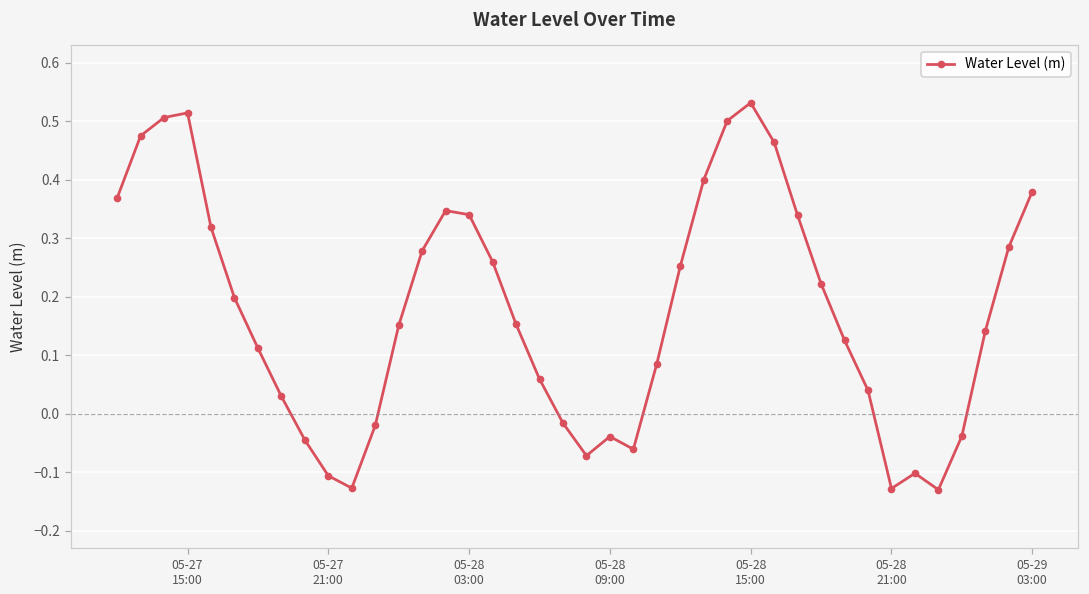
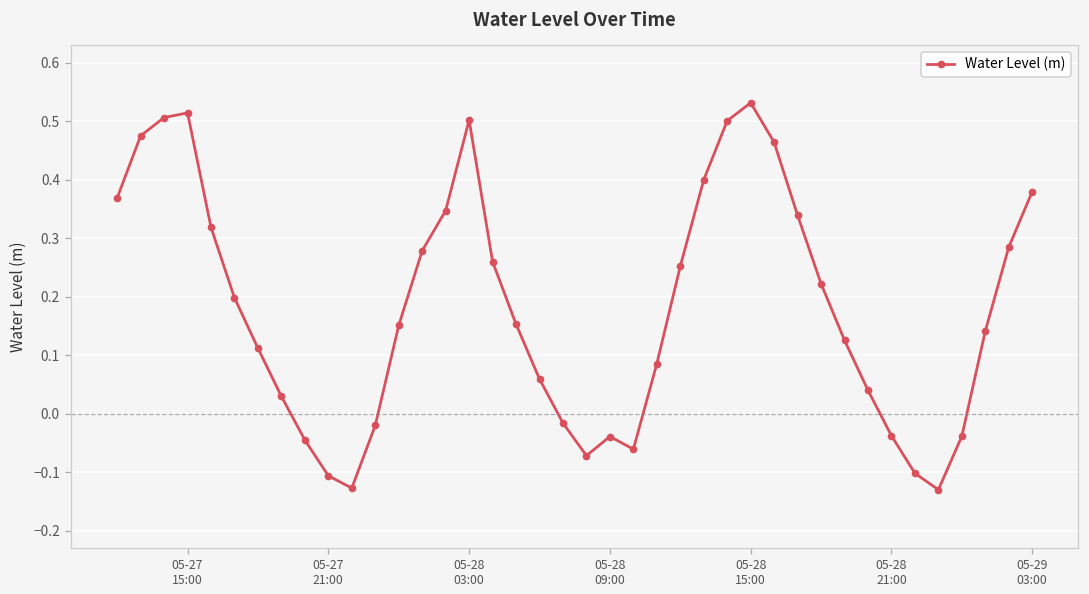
05-28 03:00: 0.34 -> 0.50
05-28 21:00: -0.13 -> -0.04
